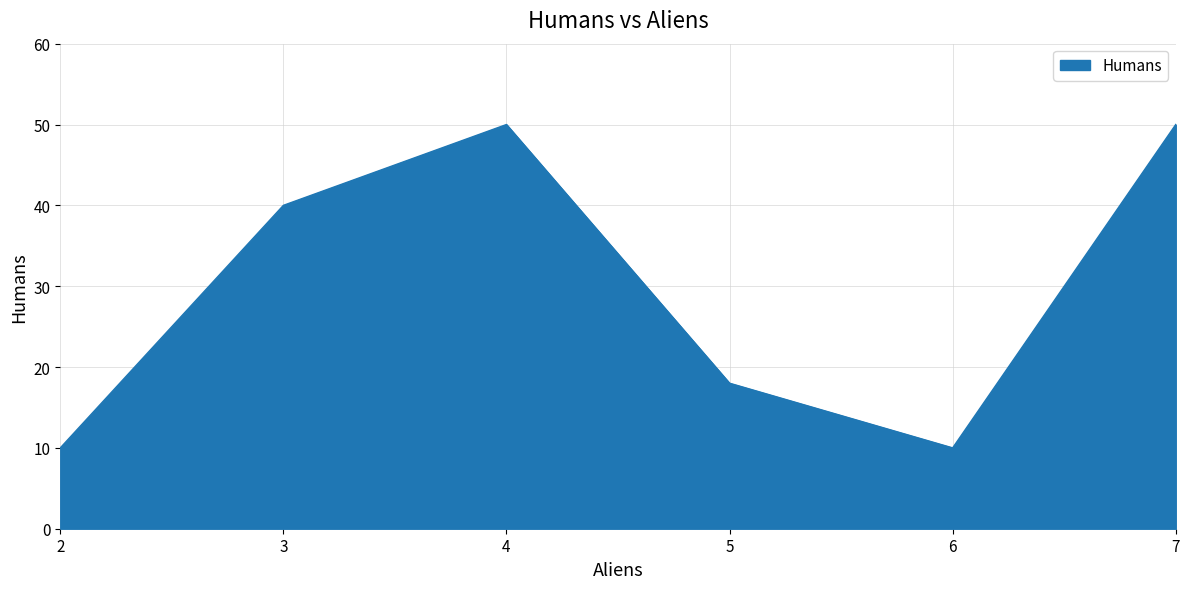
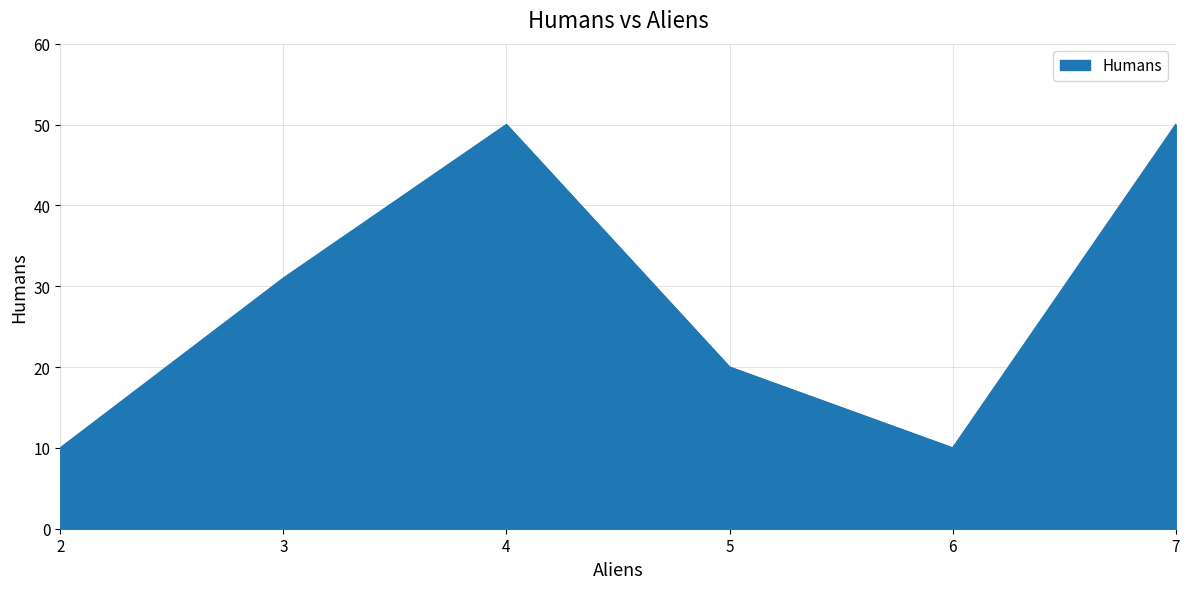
3: 40 -> 31
5: 18 -> 20
